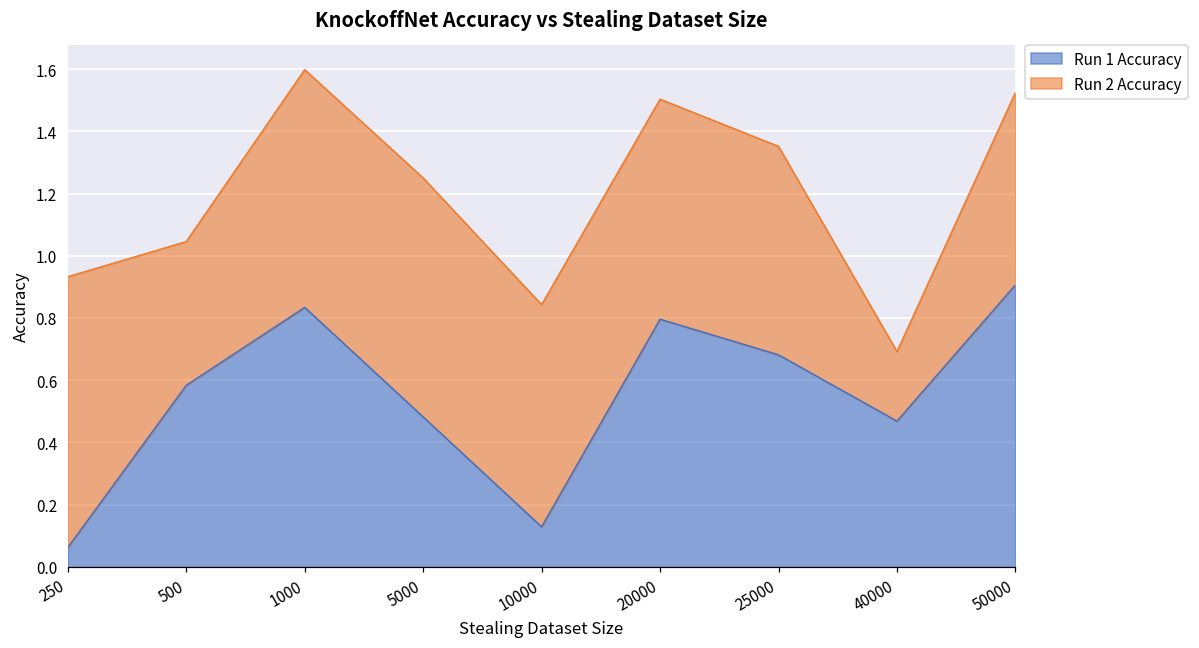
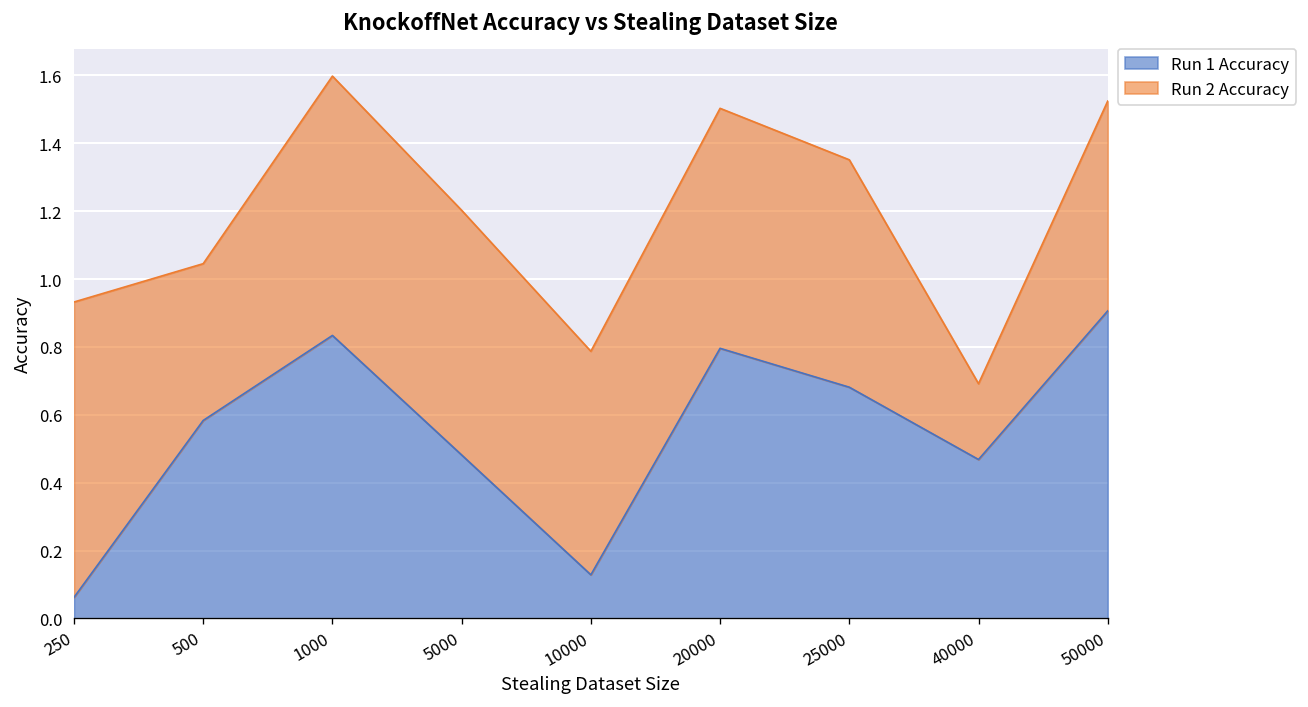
Run 2 Accuracy, 5000: 0.77 -> 0.72
Run 2 Accuracy, 10000: 0.71 -> 0.66
